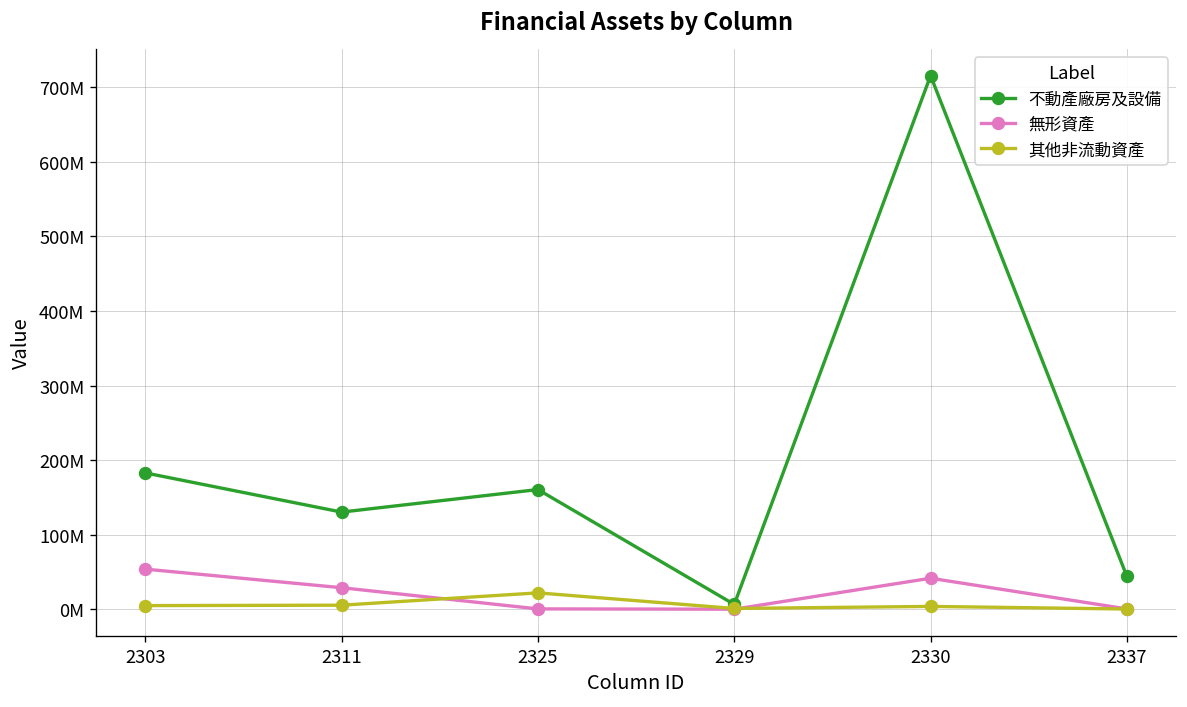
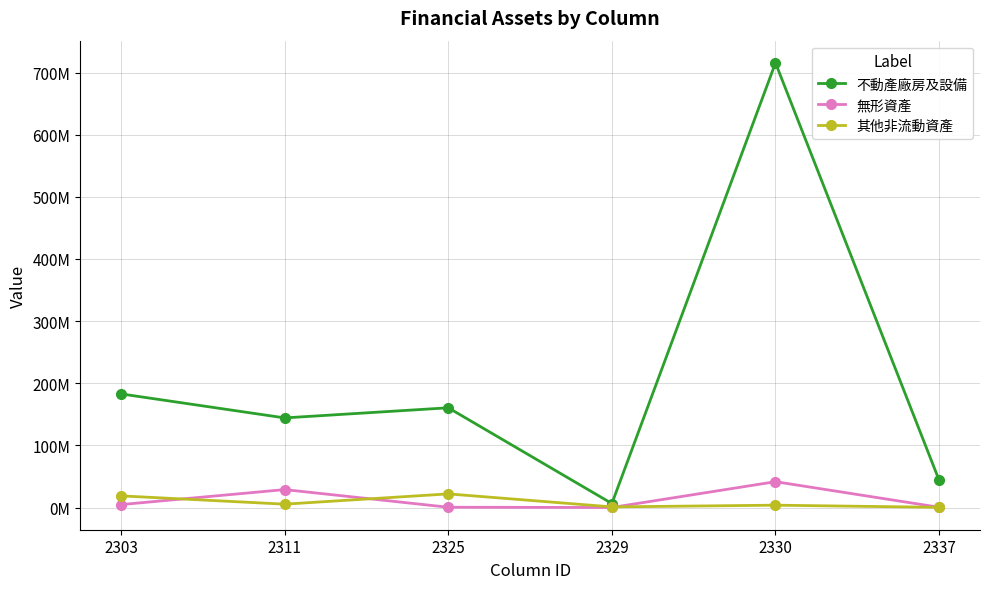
無形資產, 2303: 50000000 -> 0
其他非流動資產, 2303: 0 -> 20000000
不動產廠房及設備, 2311: 130000000 -> 140000000
